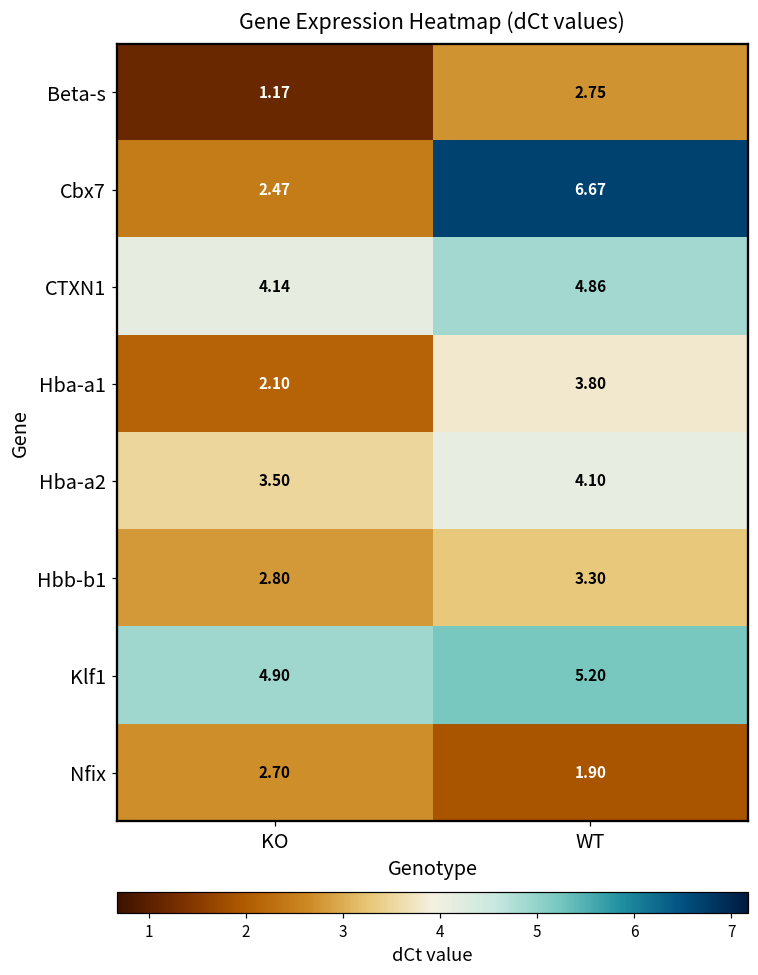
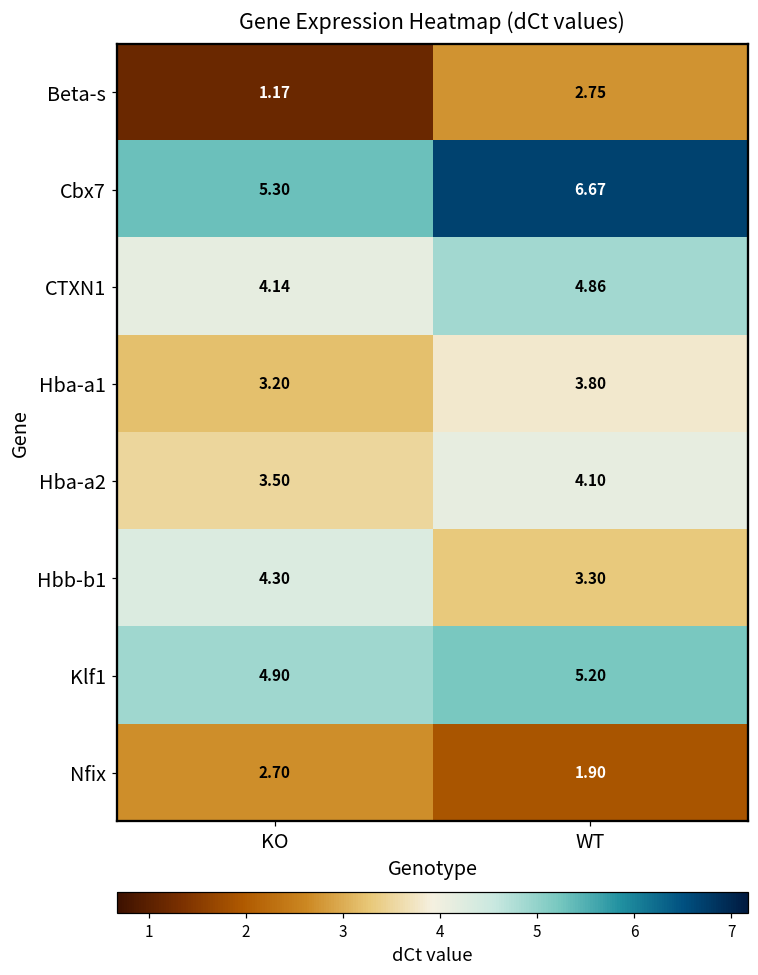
Cbx7, KO: 2.47 -> 5.30
Hba-a1, KO: 2.10 -> 3.20
Hbb-b1, KO: 2.80 -> 4.30
